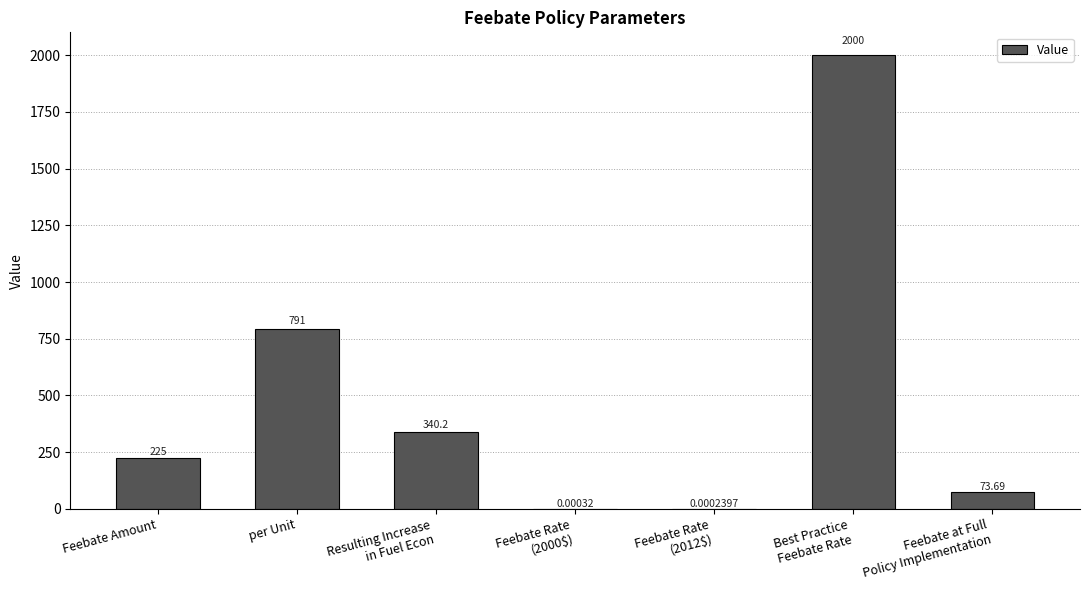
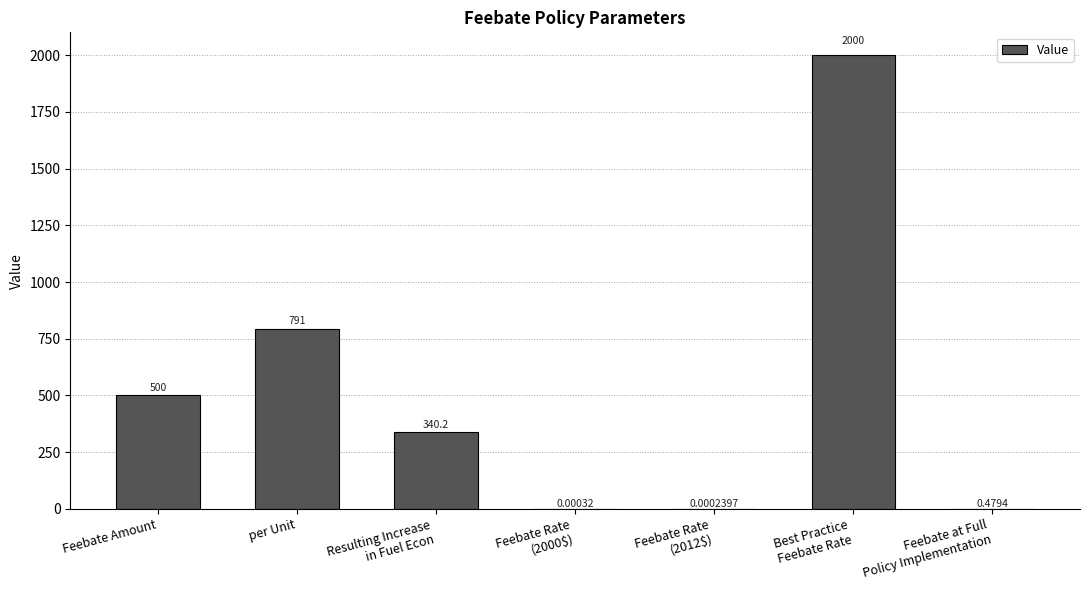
Feebate Amount: 225 -> 500
Feebate at Full Policy Implementation: 73.69 -> 0.4794
